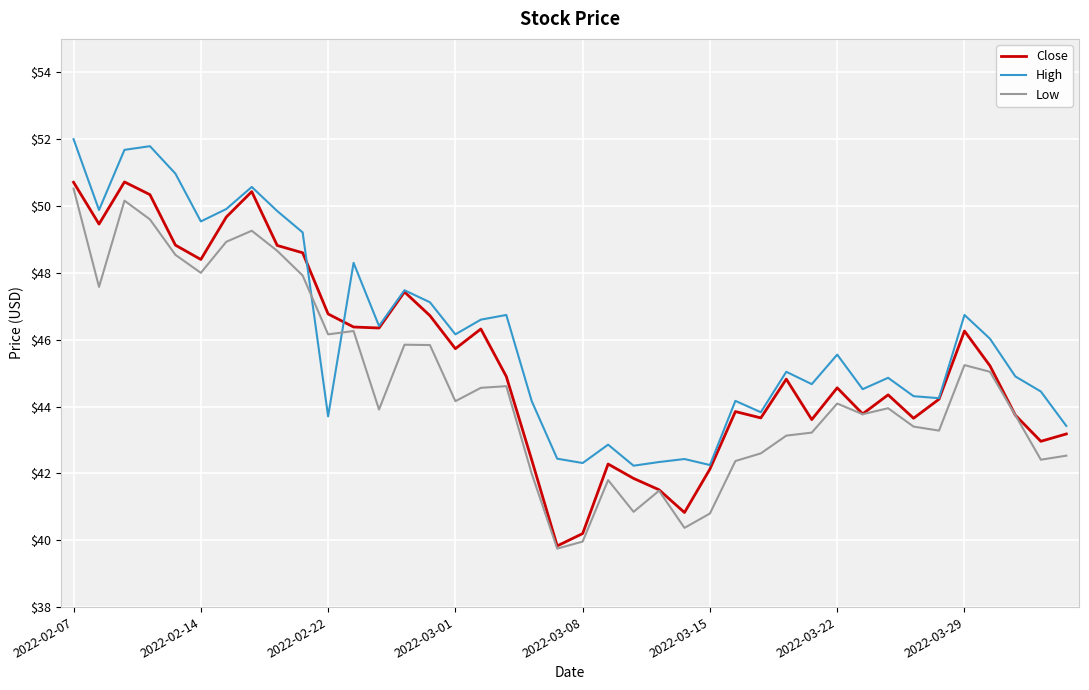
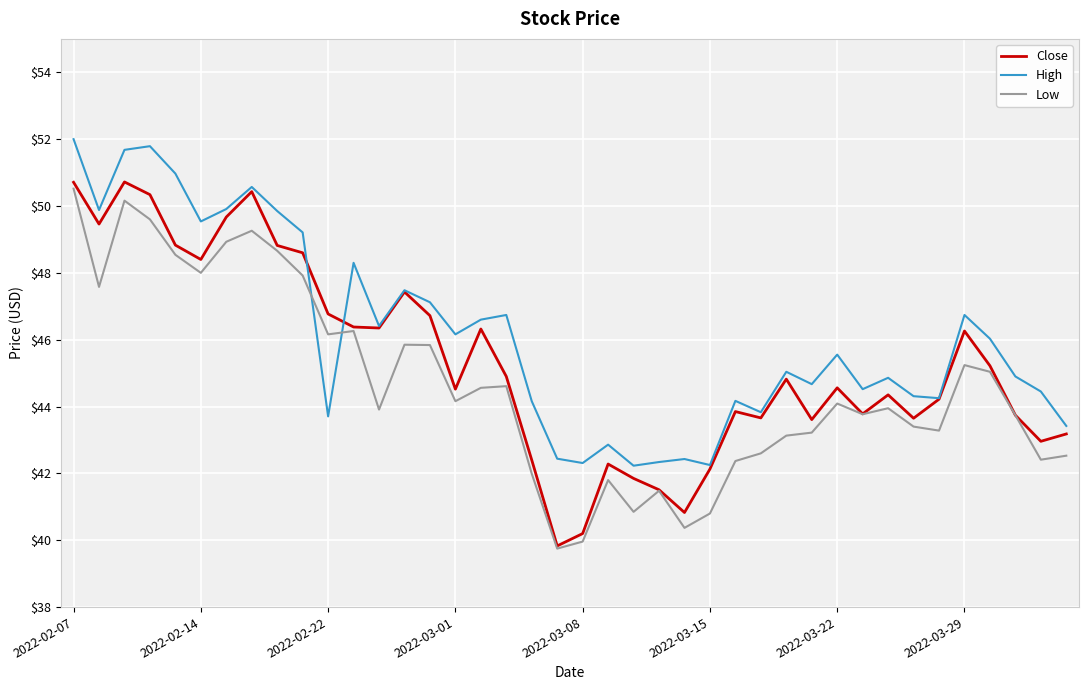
Close, 2022-03-01: $45.7 -> $44.5
